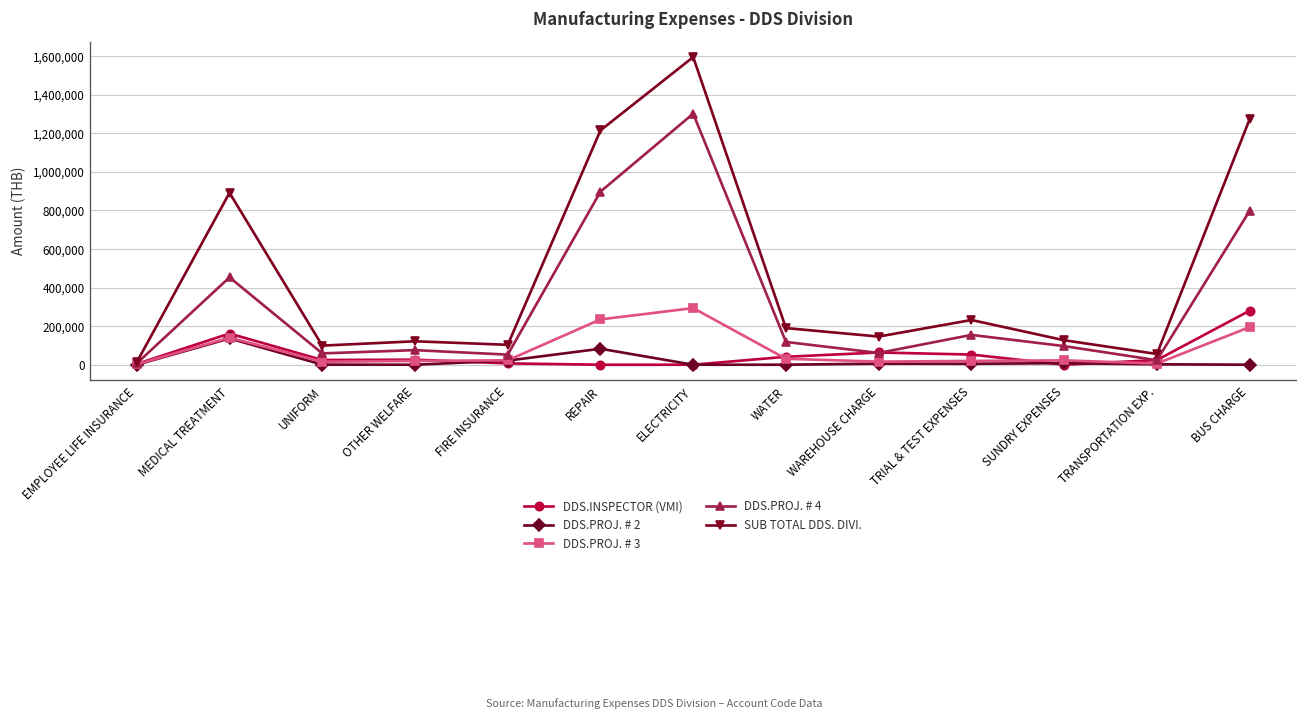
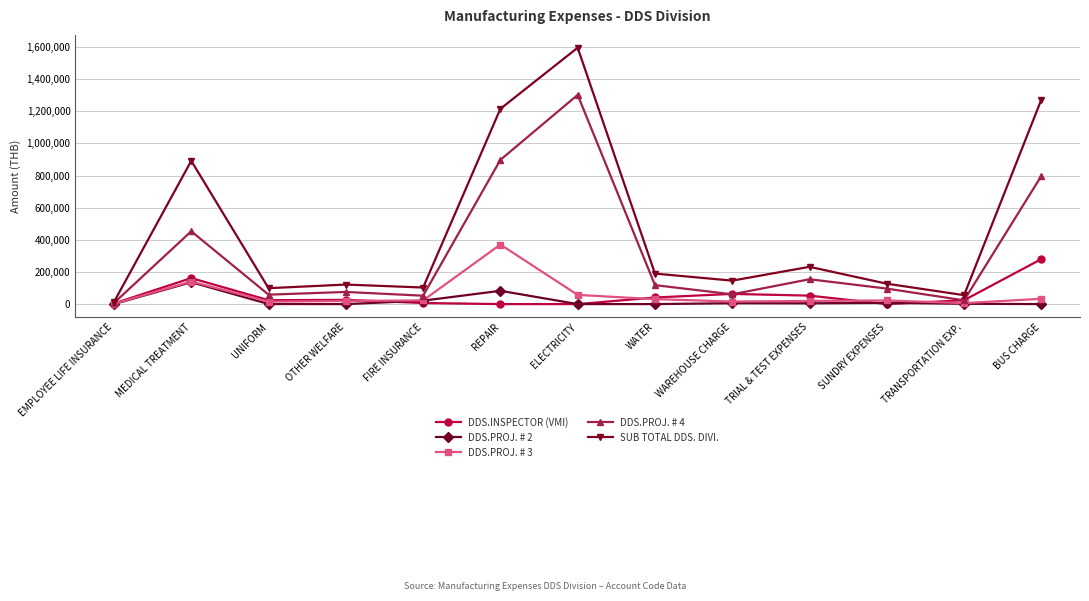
DDS.PROJ. # 3, REPAIR: 230,000 -> 370,000
DDS.PROJ. # 3, ELECTRICITY: 290,000 -> 60,000
DDS.PROJ. # 3, BUS CHARGE: 190,000 -> 30,000
